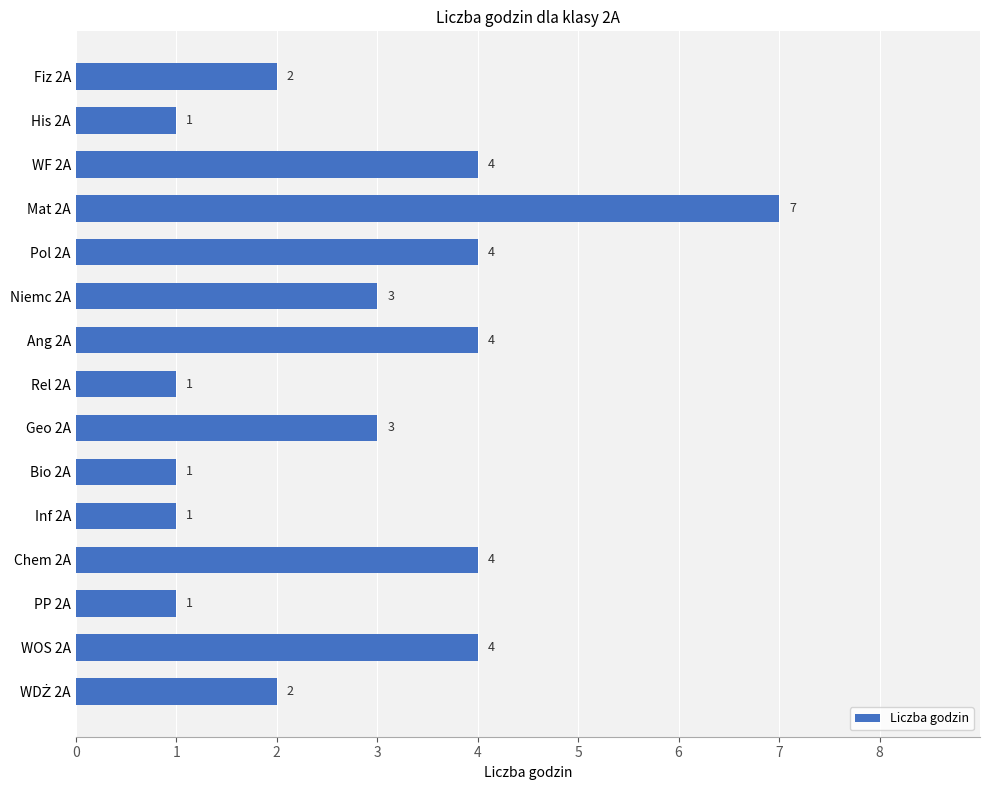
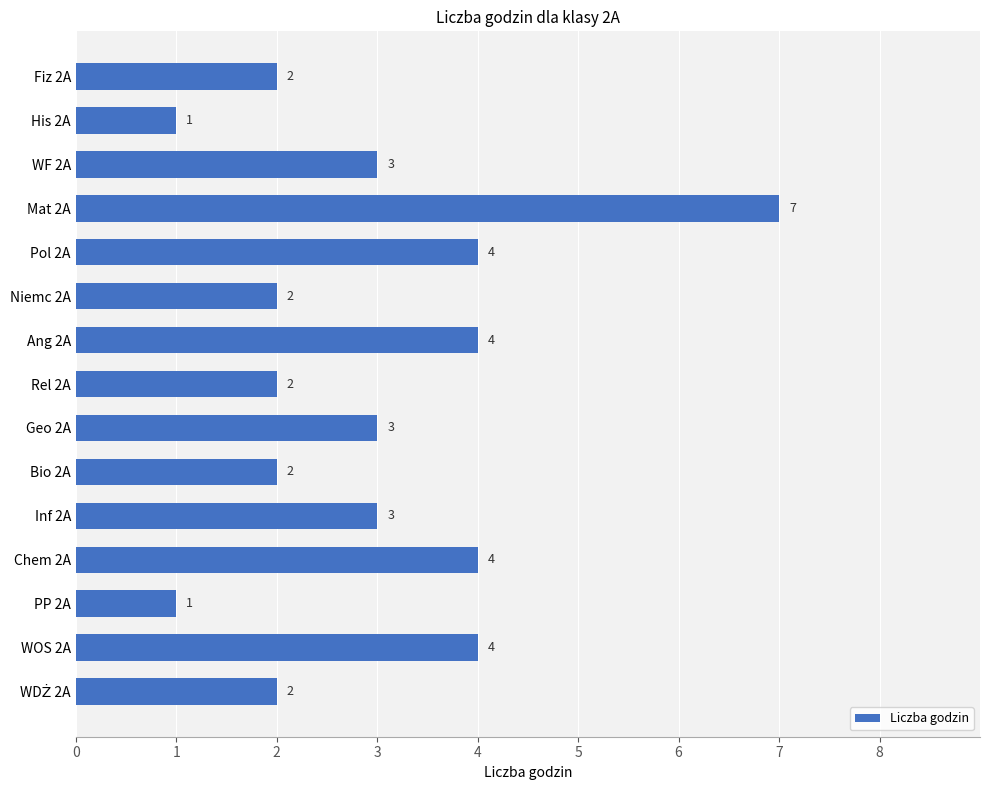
WF 2A: 4 -> 3
Niemc 2A: 3 -> 2
Rel 2A: 1 -> 2
Bio 2A: 1 -> 2
Inf 2A: 1 -> 3
